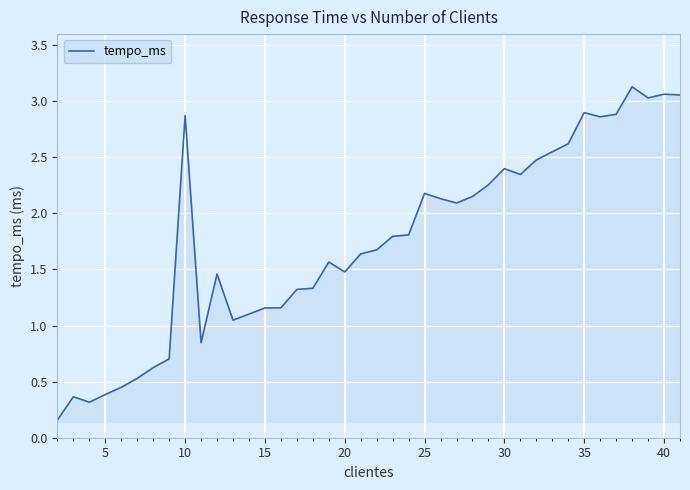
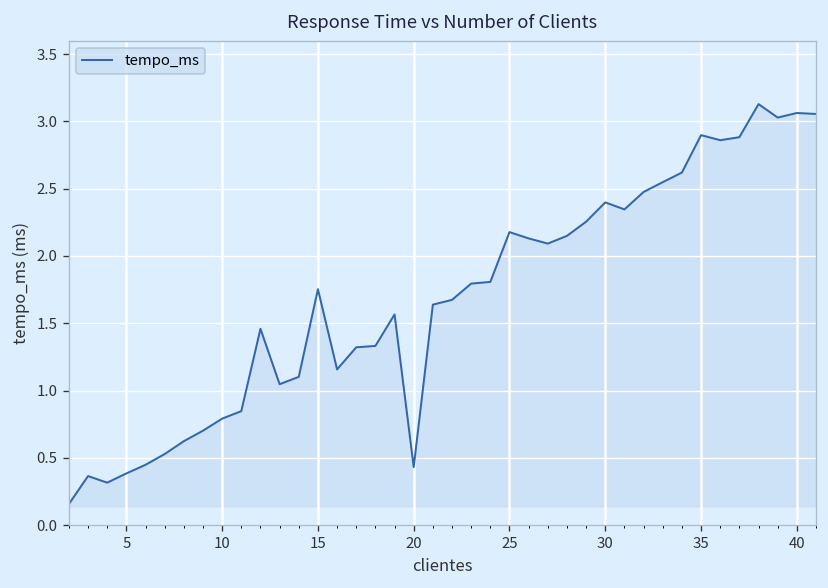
10: 2.87 -> 0.79
15: 1.16 -> 1.75
20: 1.48 -> 0.43
